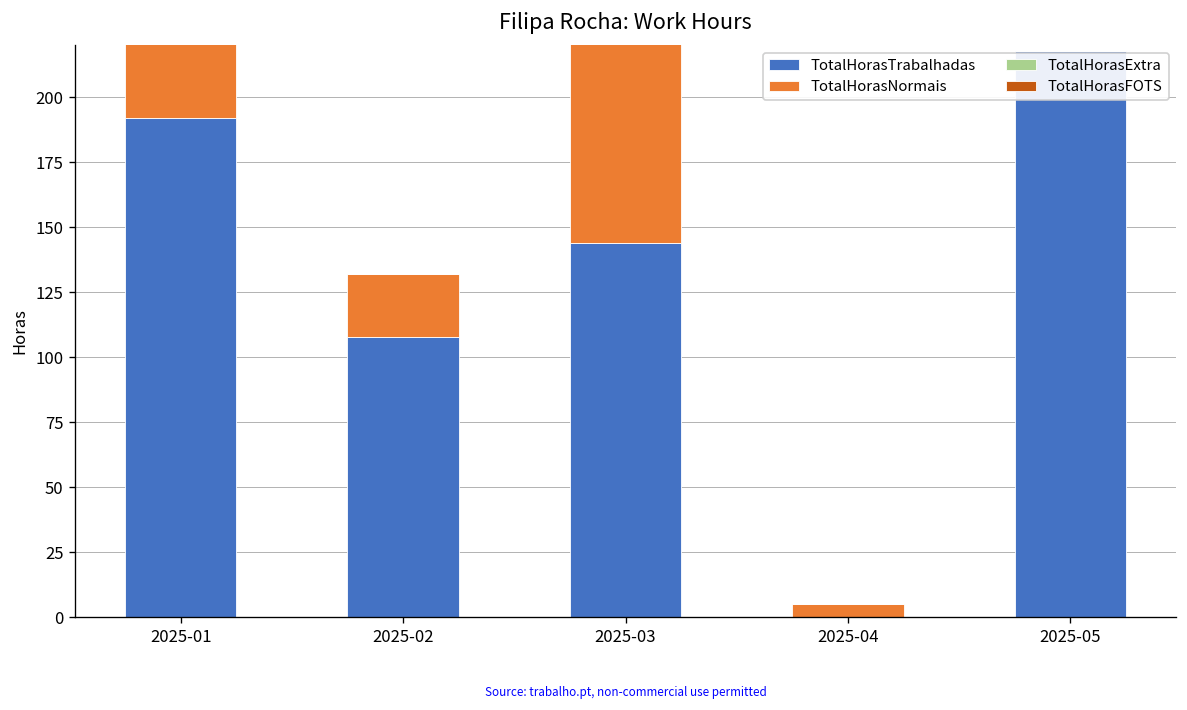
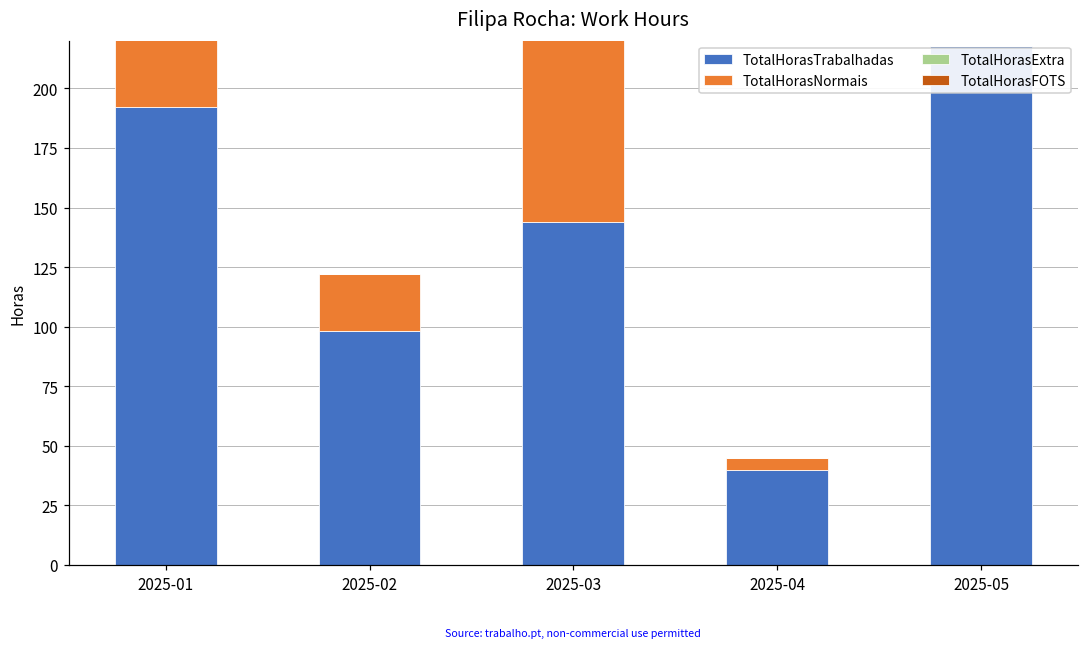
TotalHorasTrabalhadas, 2025-02: 108 -> 98
TotalHorasTrabalhadas, 2025-04: 0 -> 40
